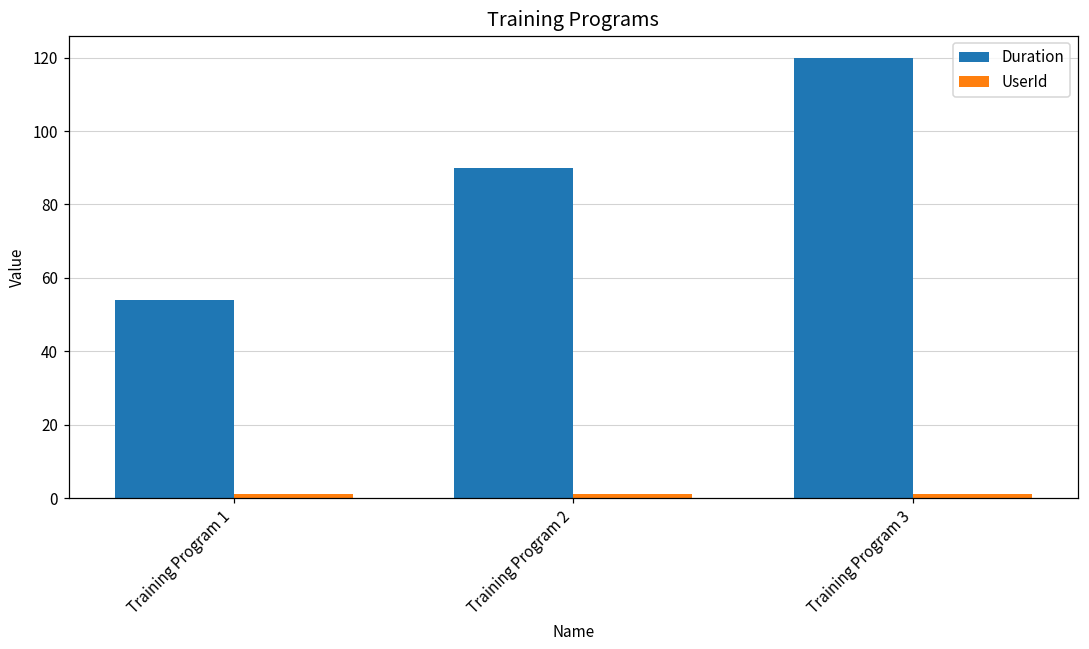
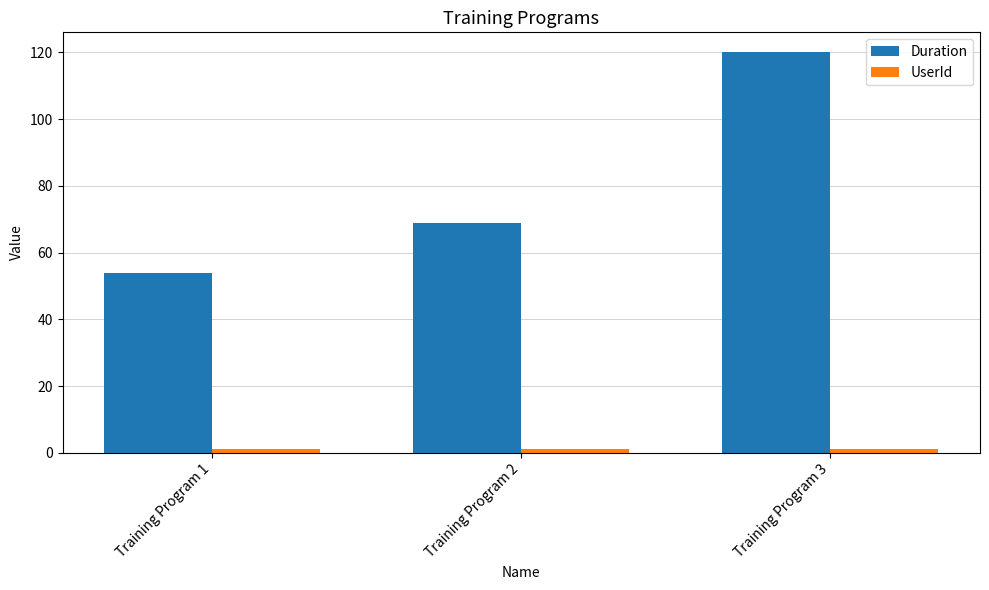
Duration, Training Program 2: 90 -> 69
